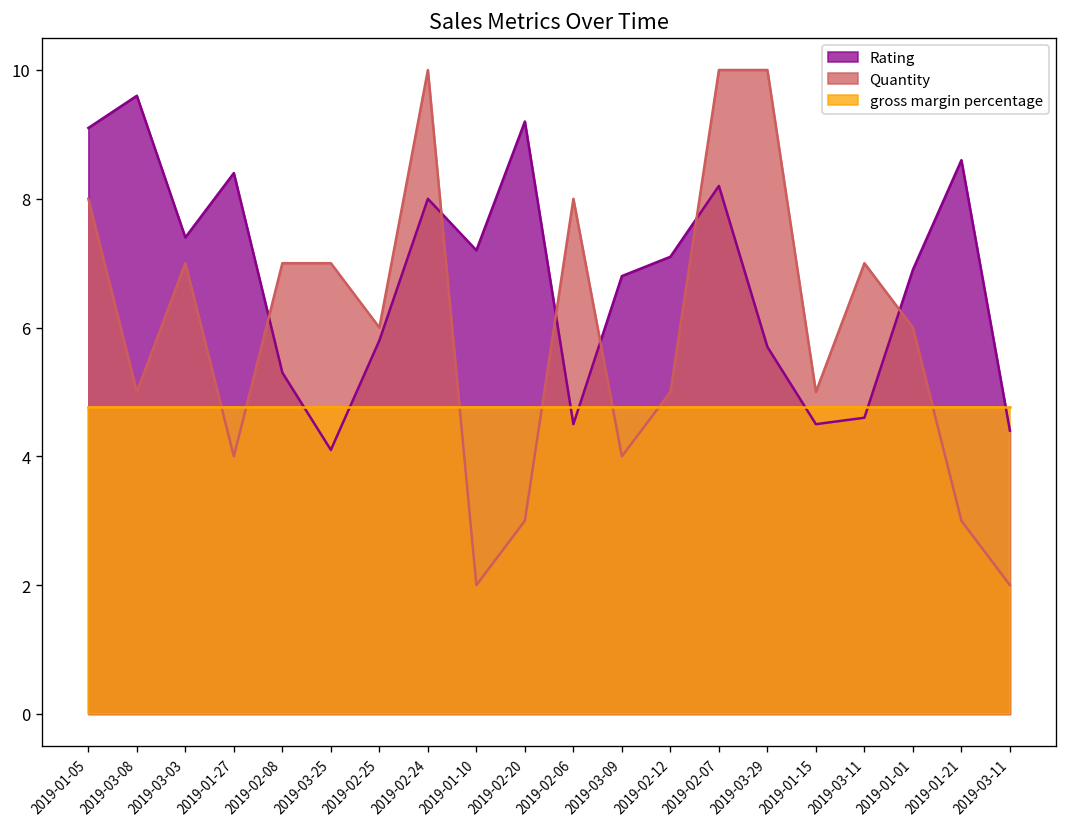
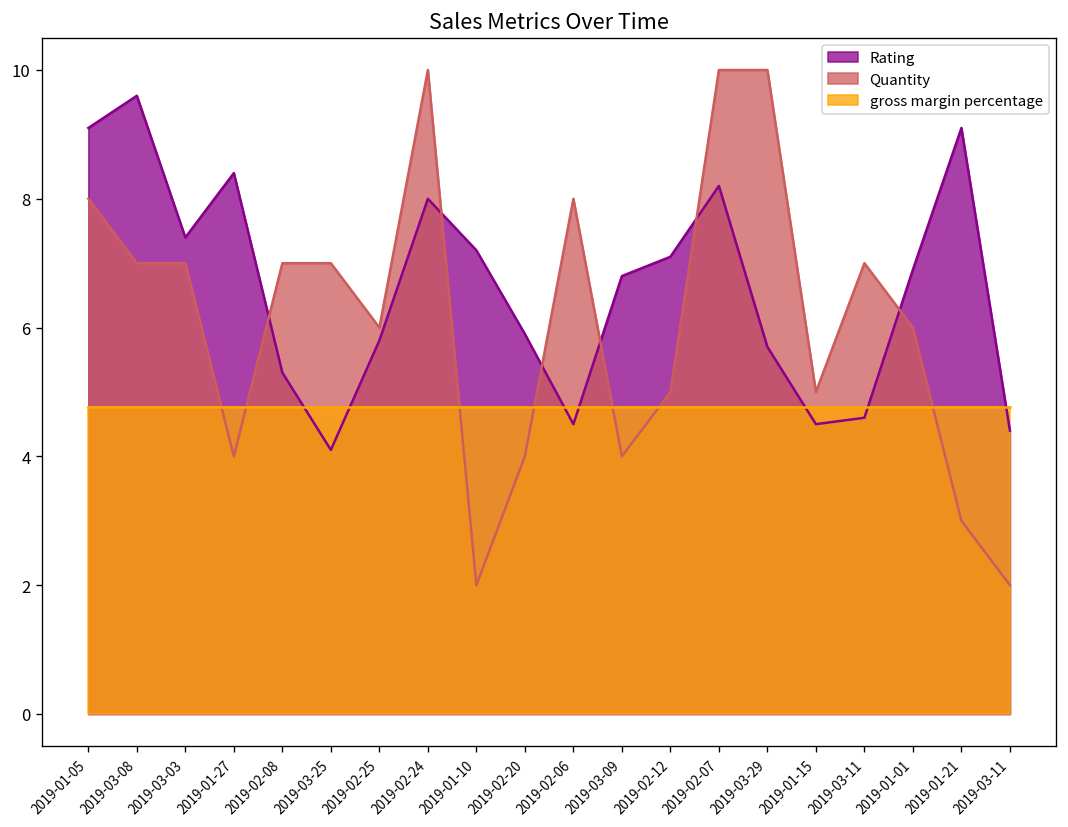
Quantity, 2019-03-08: 5 -> 7
Rating, 2019-02-20: 9.2 -> 5.9
Quantity, 2019-02-20: 3 -> 4
Rating, 2019-01-21: 8.6 -> 9.1
